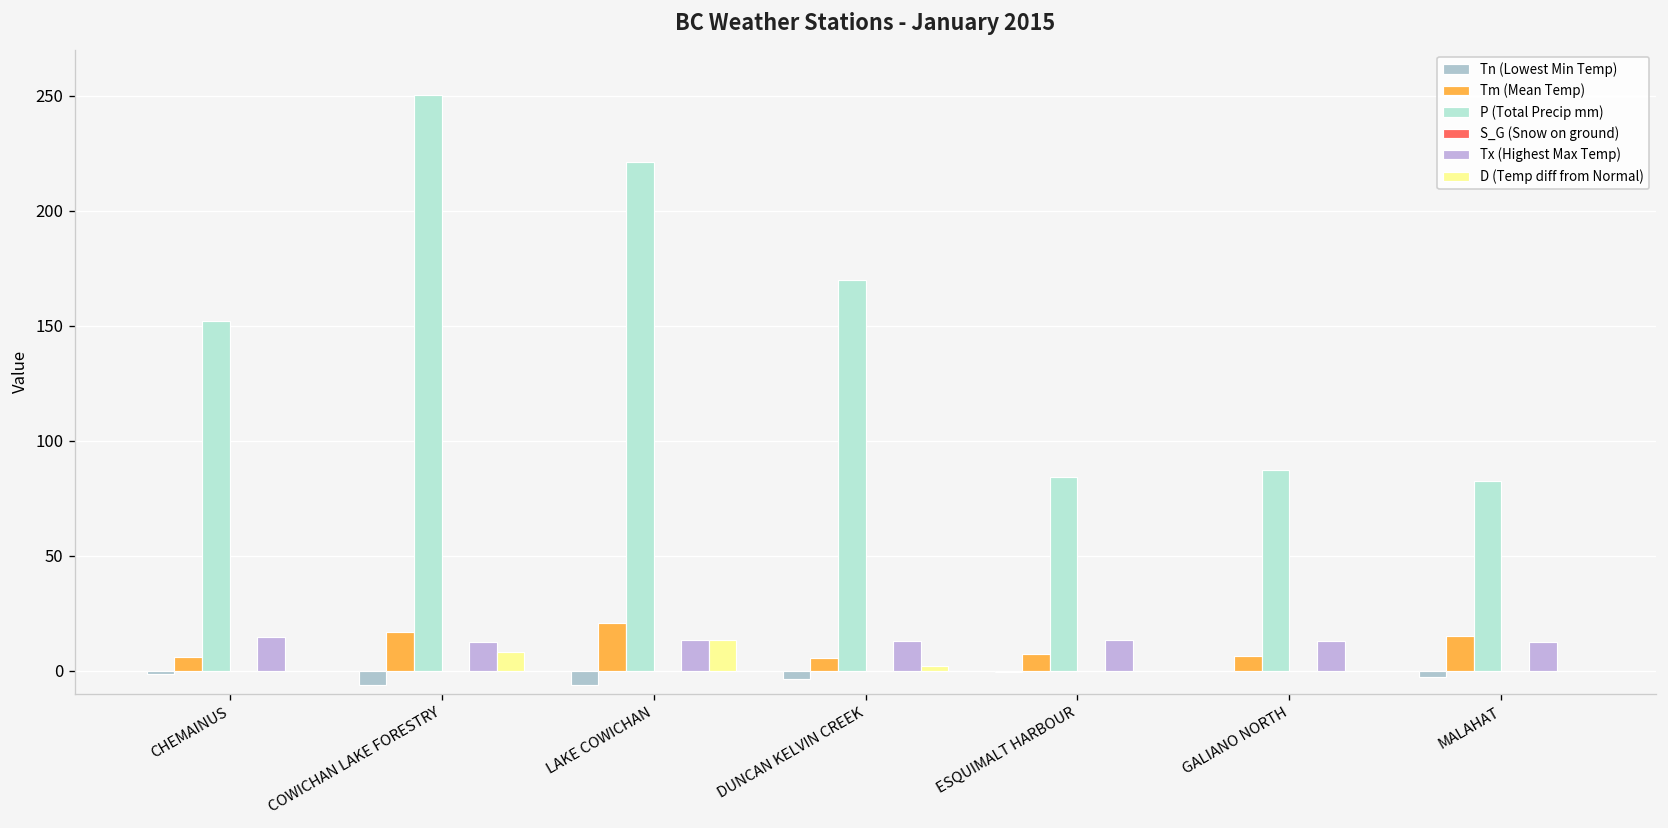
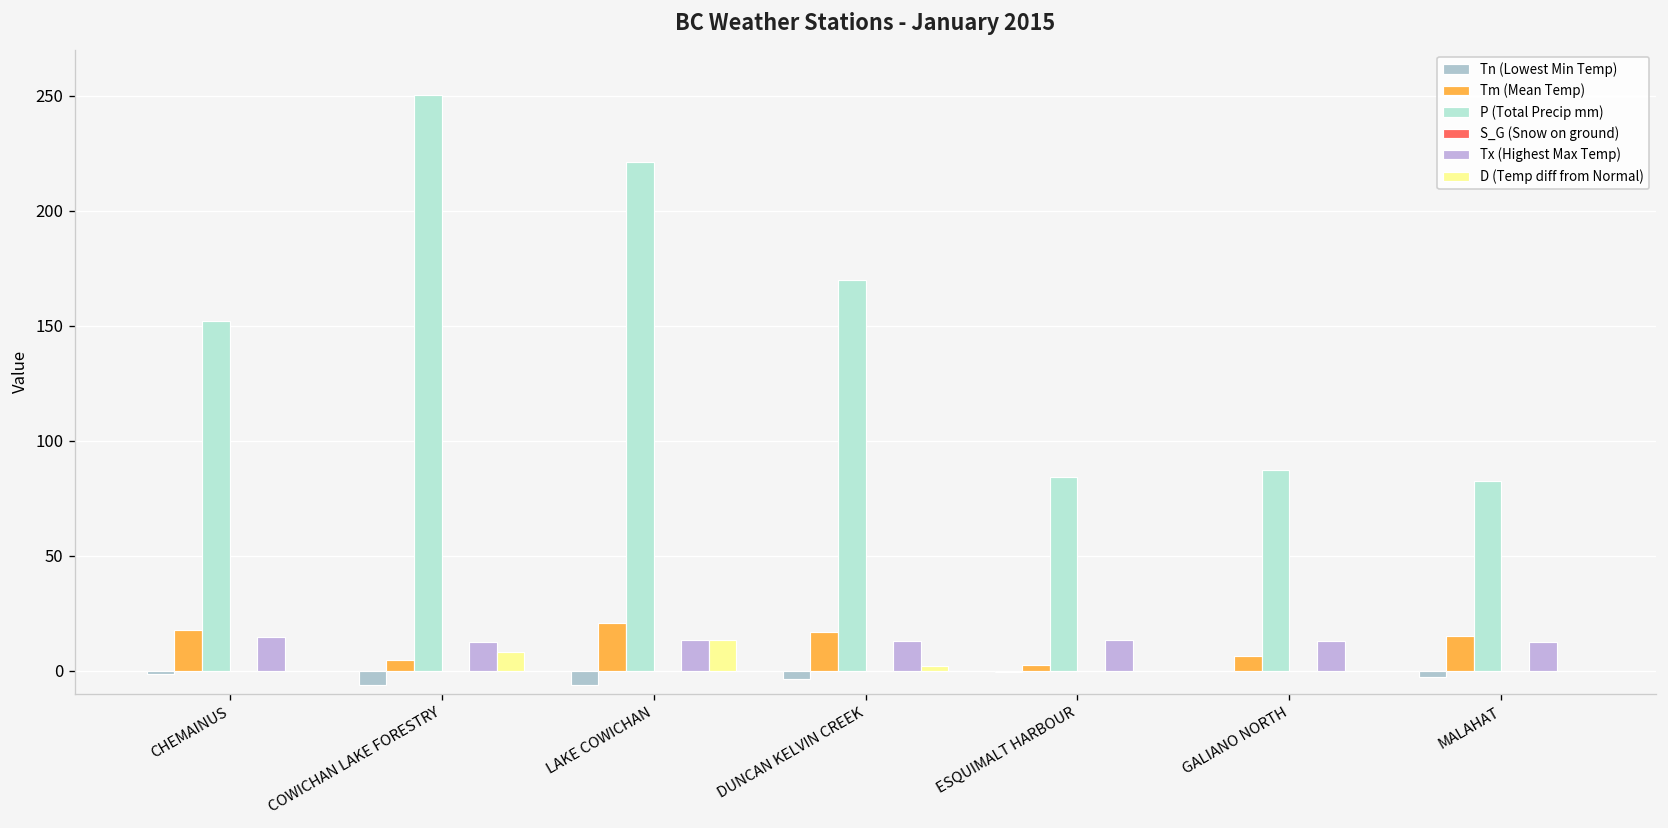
Tm (Mean Temp), CHEMAINUS: 6 -> 18
Tm (Mean Temp), COWICHAN LAKE FORESTRY: 17 -> 5
Tm (Mean Temp), DUNCAN KELVIN CREEK: 5 -> 17
Tm (Mean Temp), ESQUIMALT HARBOUR: 7 -> 2
